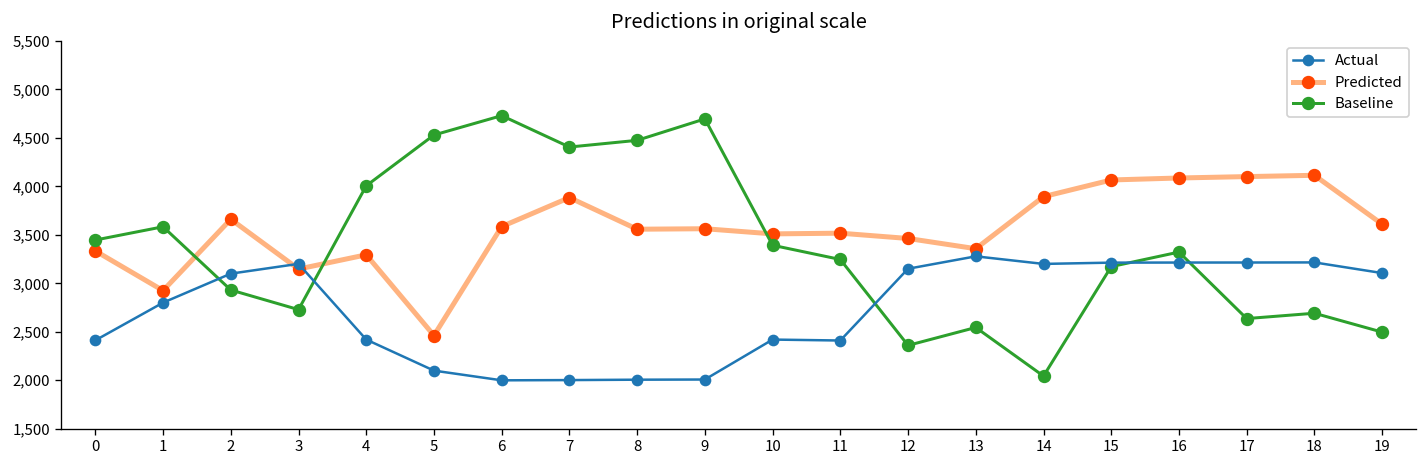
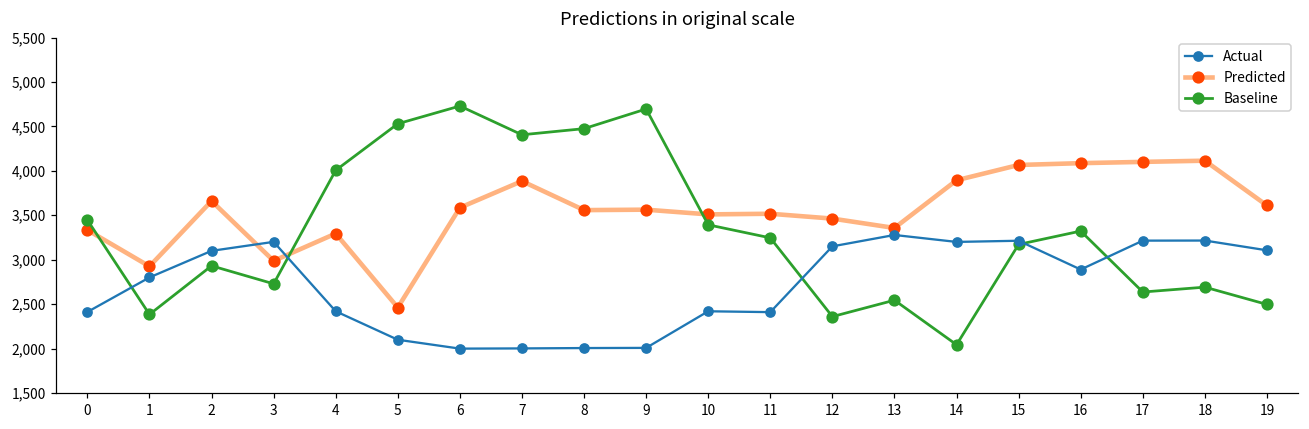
Baseline, 1: 3,600 -> 2,400
Predicted, 3: 3,100 -> 3,000
Actual, 16: 3,200 -> 2,900
